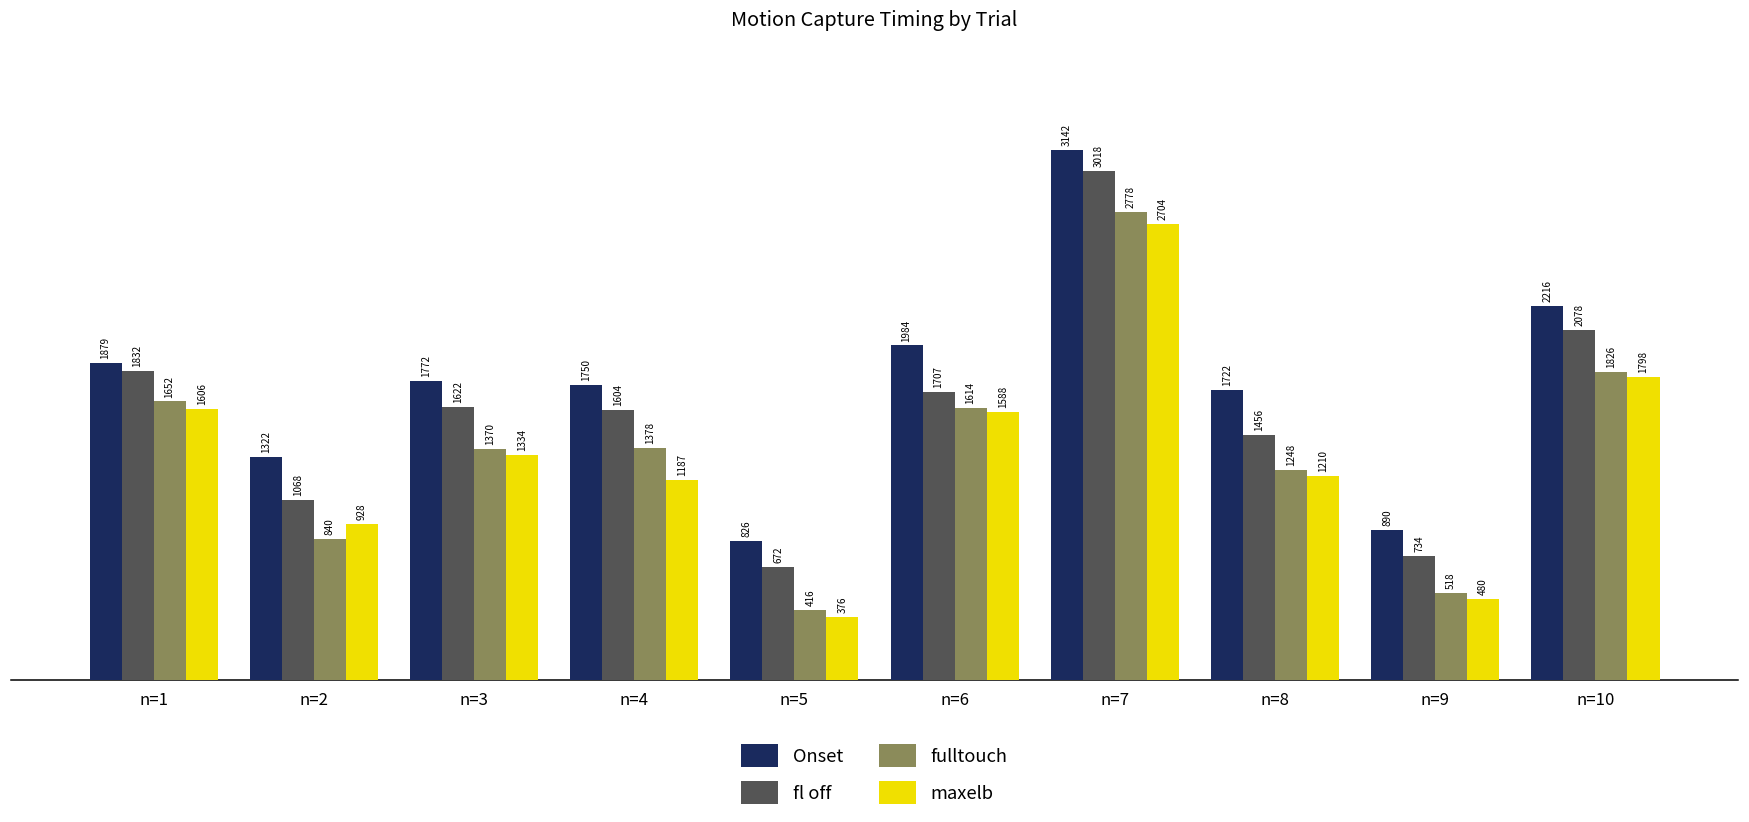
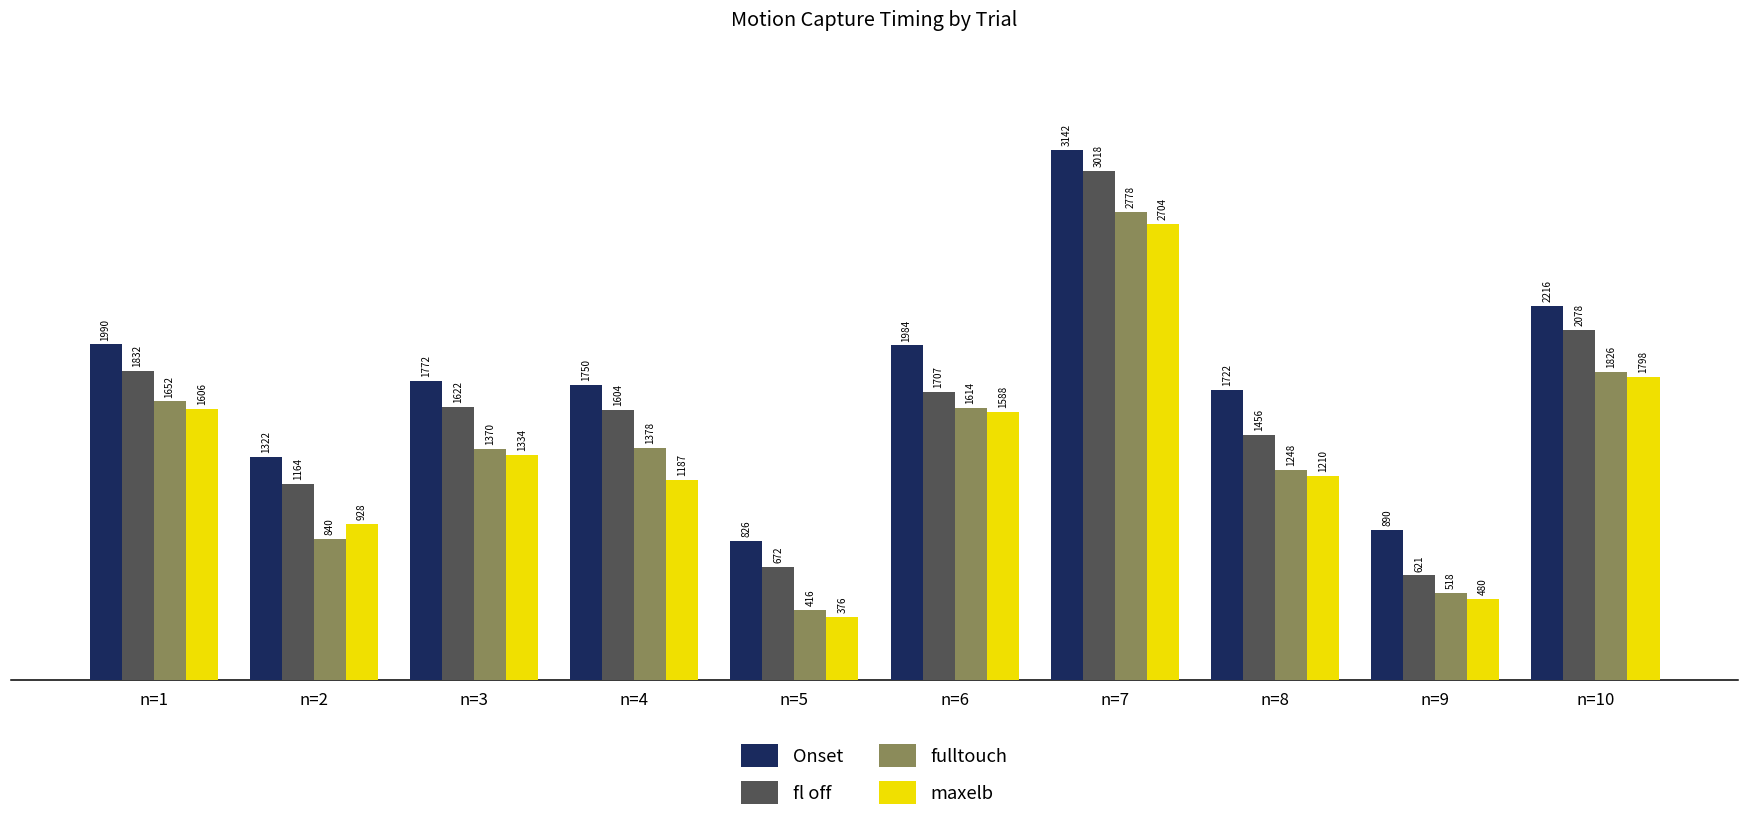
Onset, n=1: 1879 -> 1990
fl off, n=2: 1068 -> 1164
fl off, n=9: 734 -> 621
